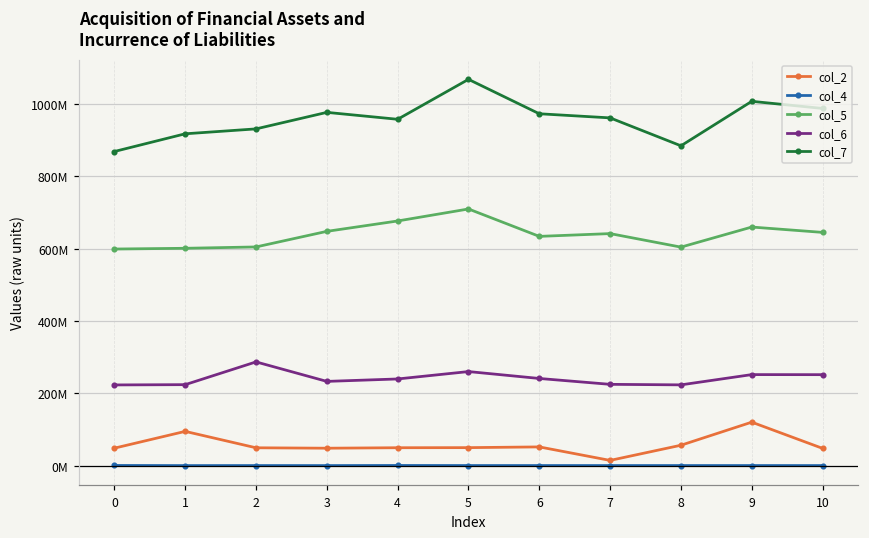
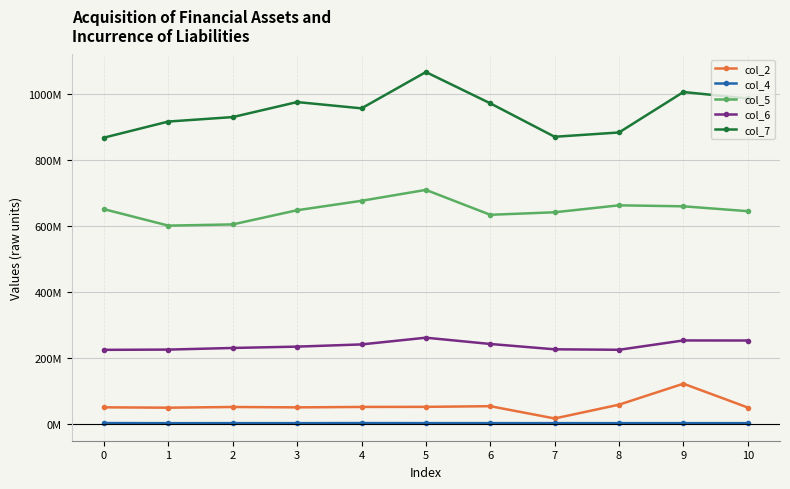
col_5, 0: 600000000 -> 650000000
col_2, 1: 100000000 -> 50000000
col_6, 2: 290000000 -> 230000000
col_7, 7: 960000000 -> 870000000
col_5, 8: 600000000 -> 660000000
